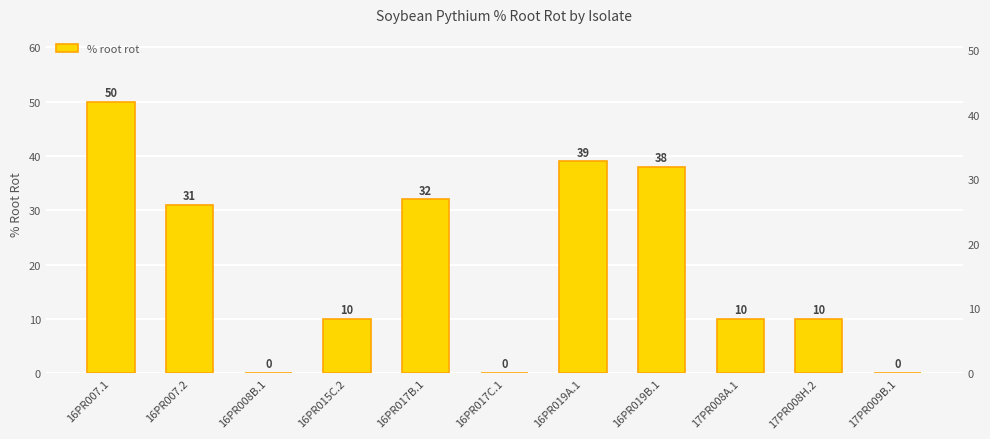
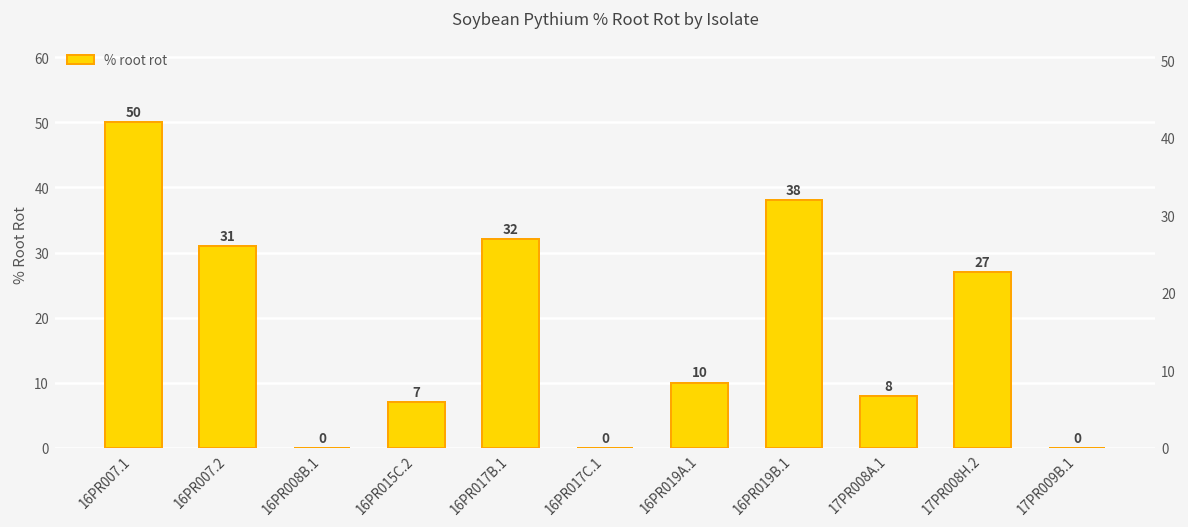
16PR015C.2: 10 -> 7
16PR019A.1: 39 -> 10
17PR008A.1: 10 -> 8
17PR008H.2: 10 -> 27
